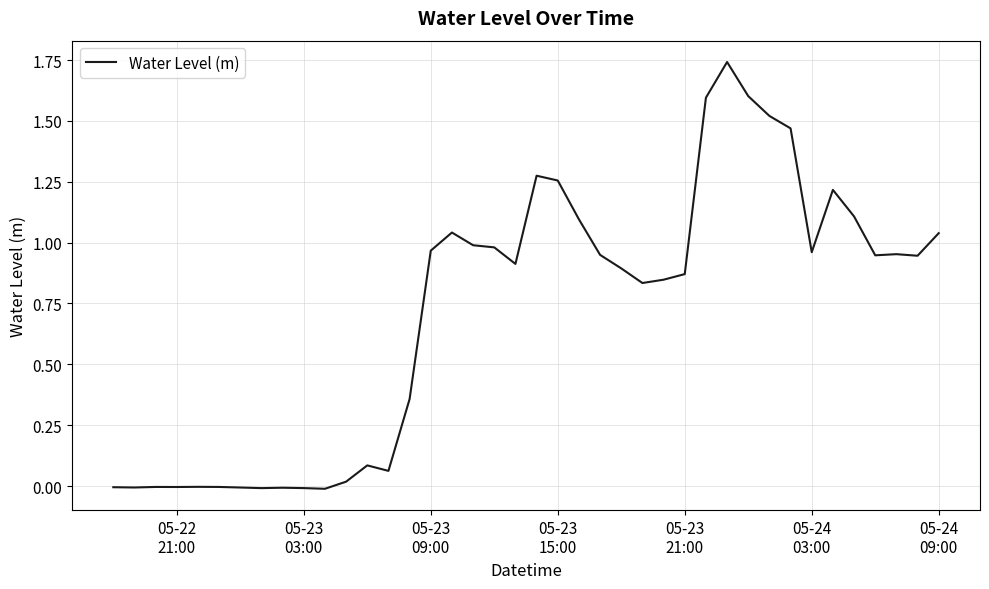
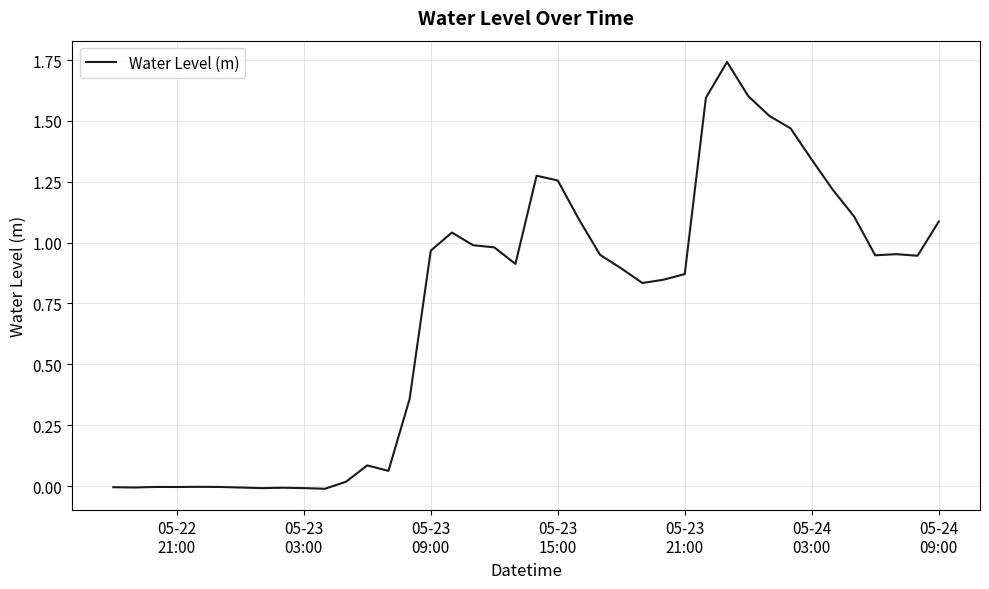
05-24 03:00: 0.96 -> 1.34
05-24 09:00: 1.04 -> 1.09
